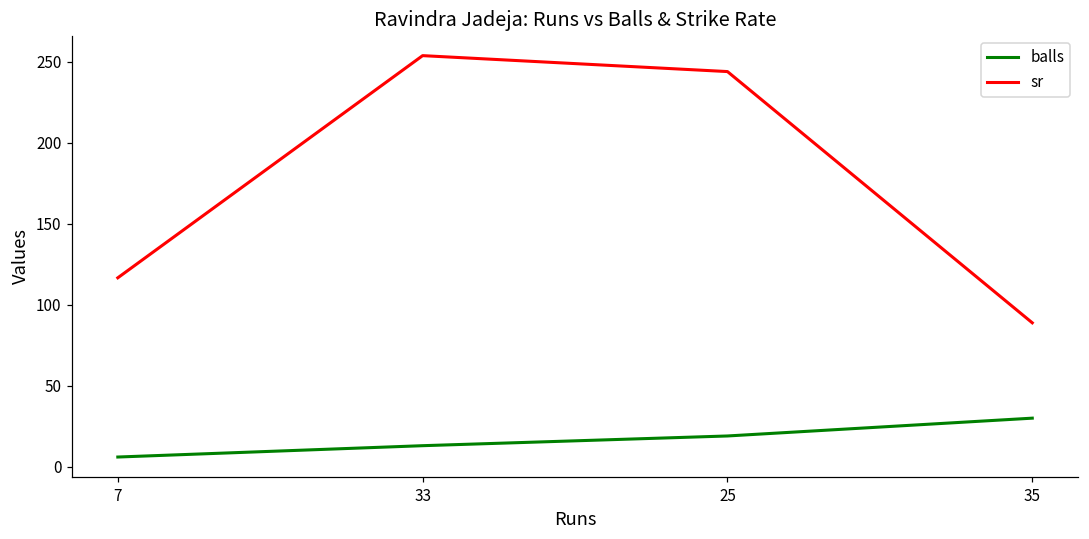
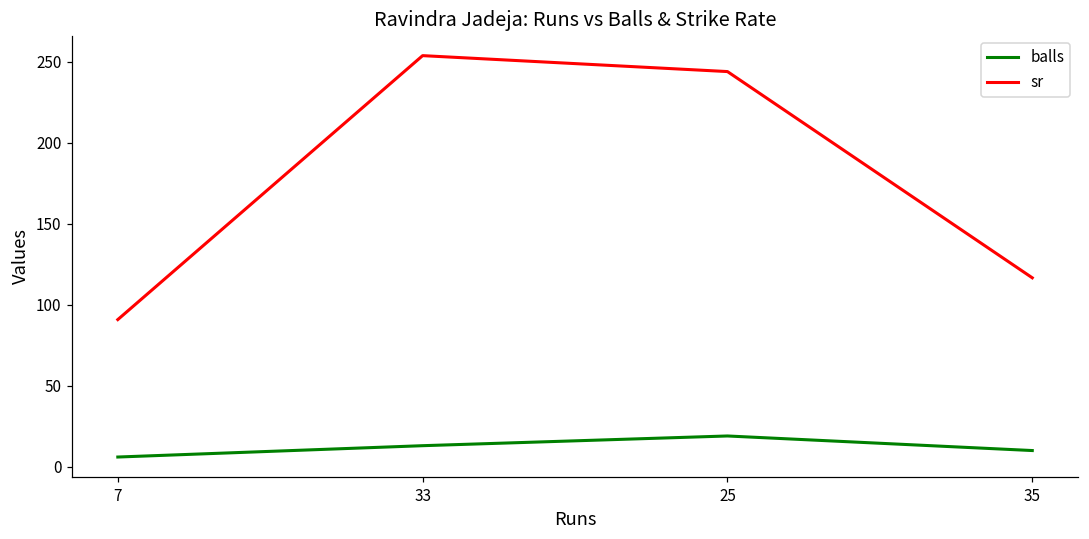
sr, 7: 117 -> 91
balls, 35: 30 -> 10
sr, 35: 89 -> 117
